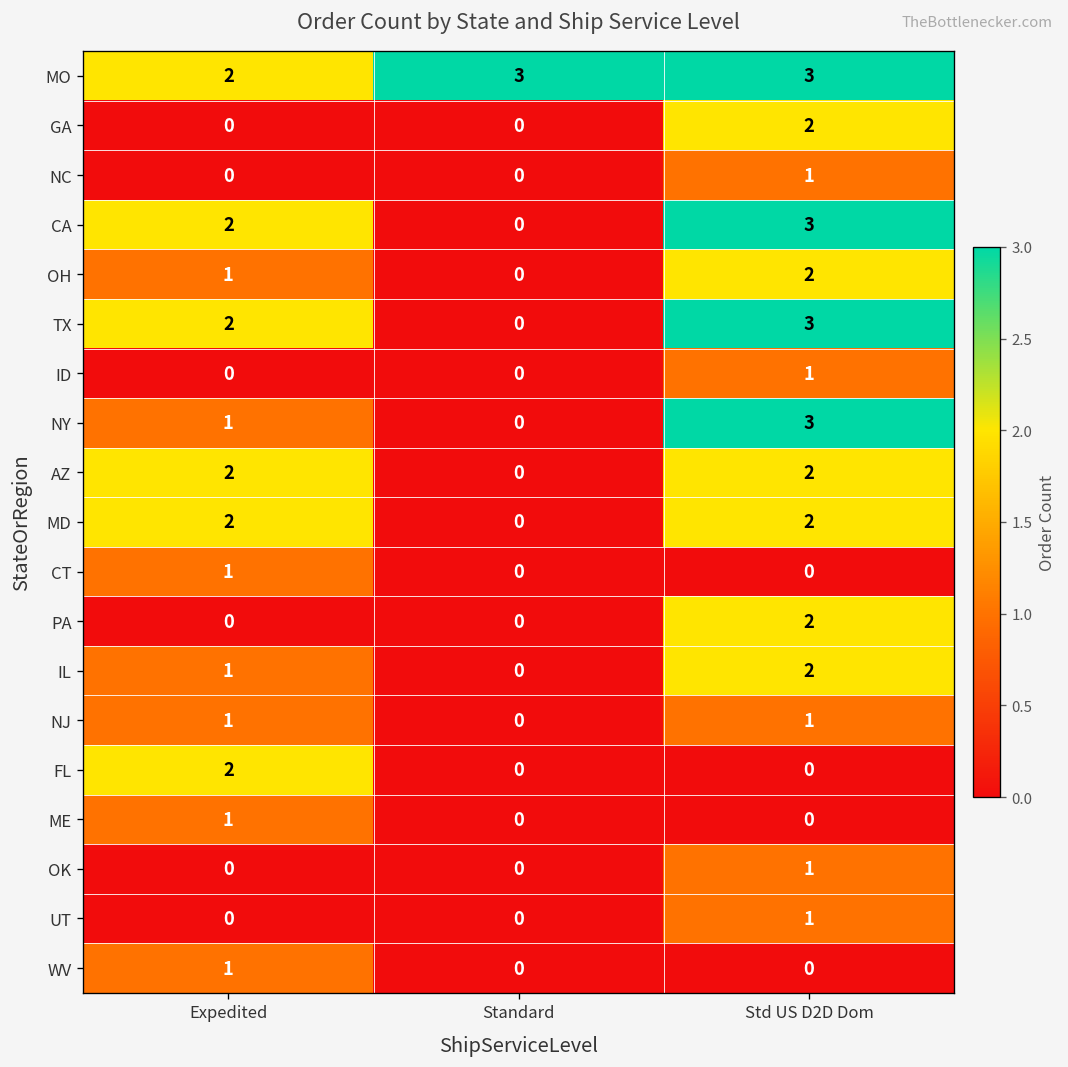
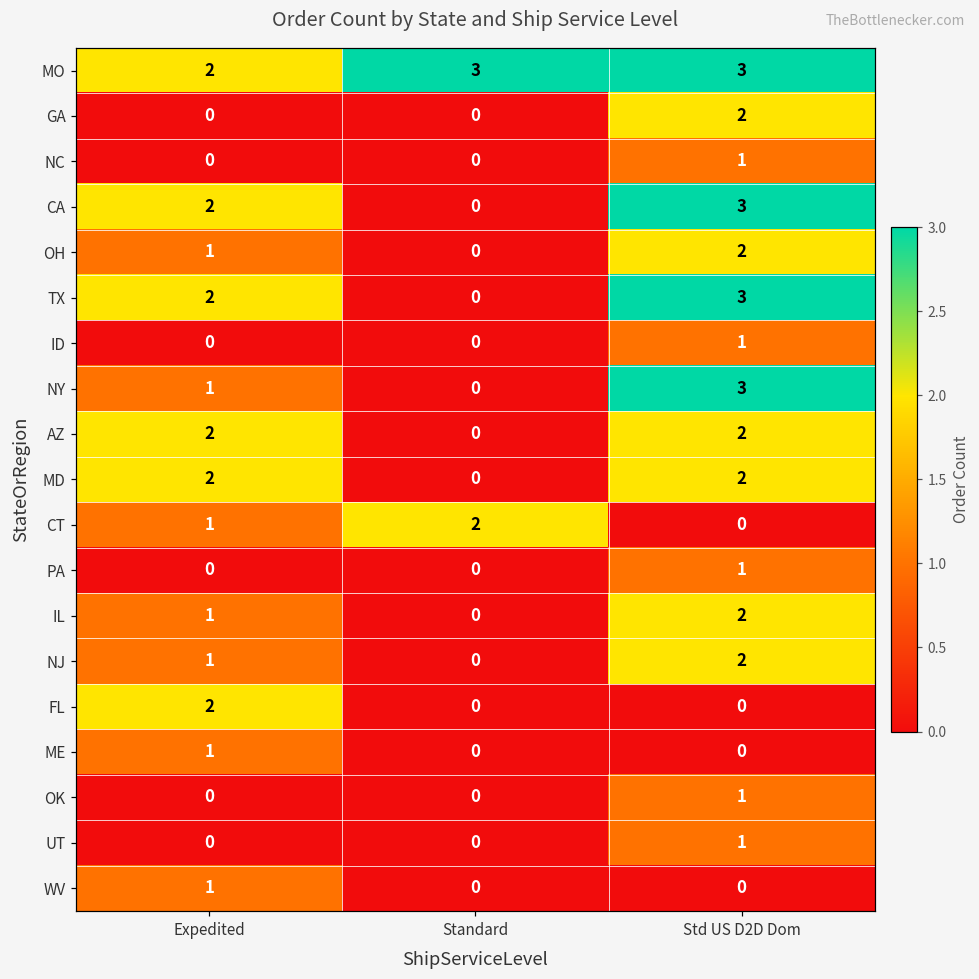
CT, Standard: 0 -> 2
PA, Std US D2D Dom: 2 -> 1
NJ, Std US D2D Dom: 1 -> 2
